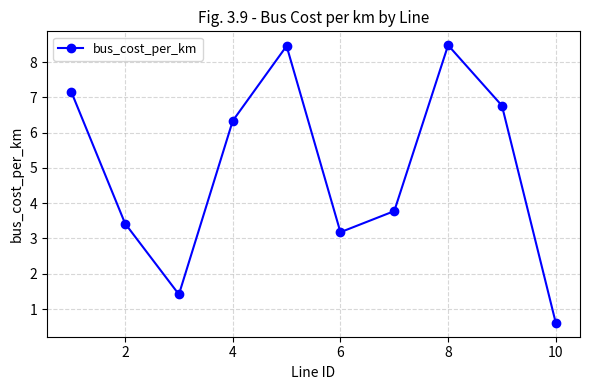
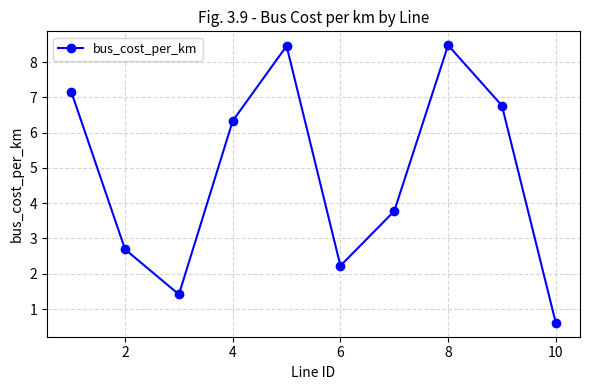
2: 3.4 -> 2.7
6: 3.2 -> 2.2
